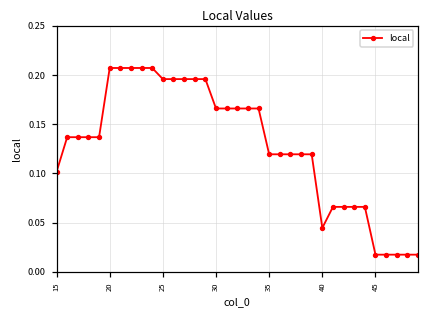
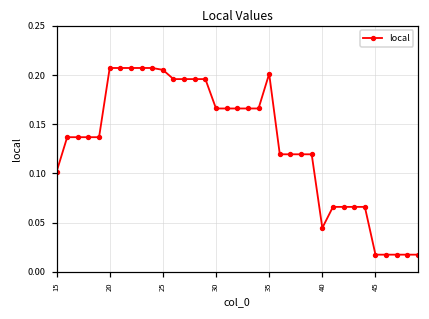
25: 0.20 -> 0.21
35: 0.12 -> 0.20
